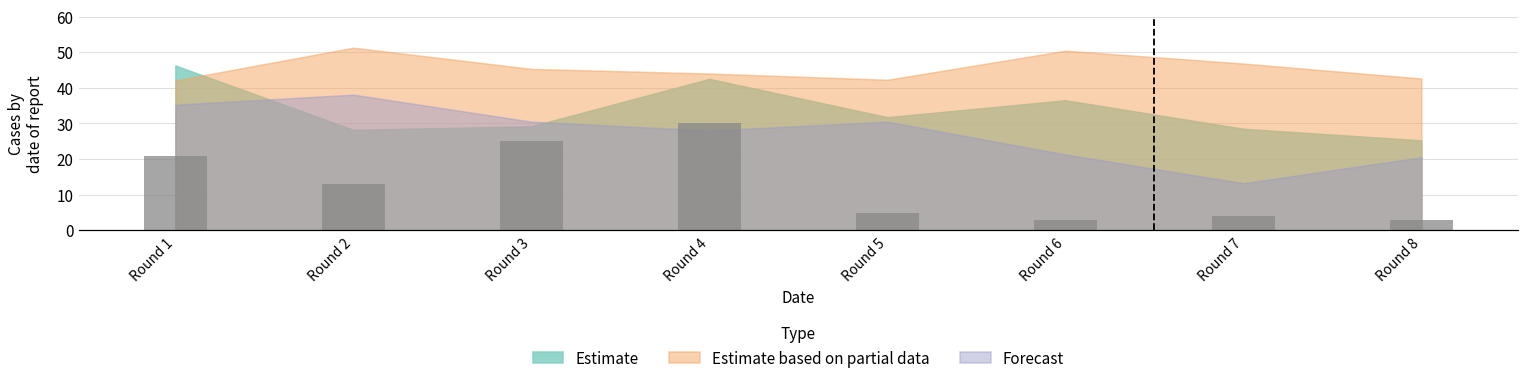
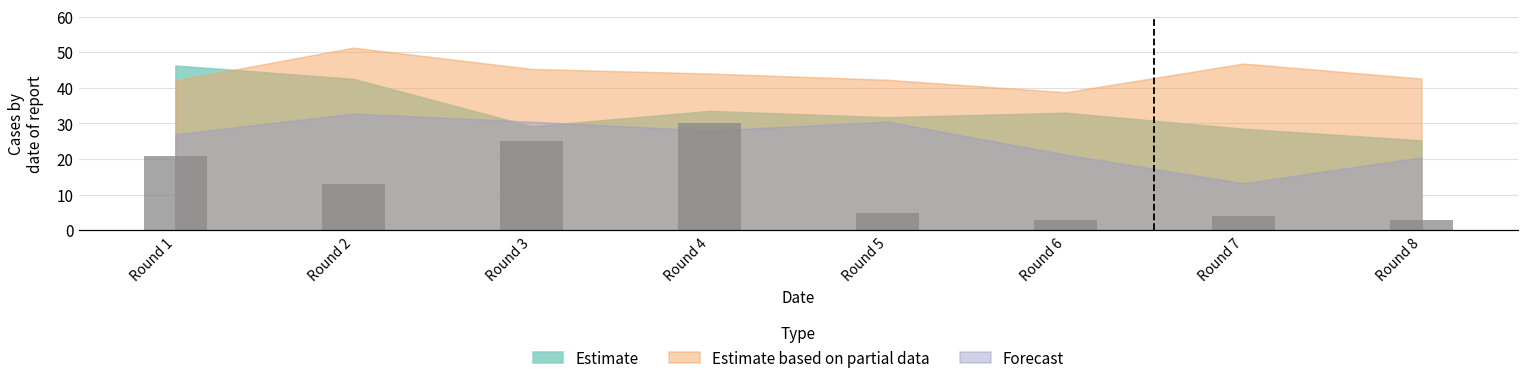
Forecast, Round 1: 35 -> 27
Estimate, Round 2: 28 -> 43
Forecast, Round 2: 38 -> 33
Estimate, Round 4: 43 -> 34
Estimate, Round 6: 37 -> 33
Estimate based on partial data, Round 6: 50 -> 39
